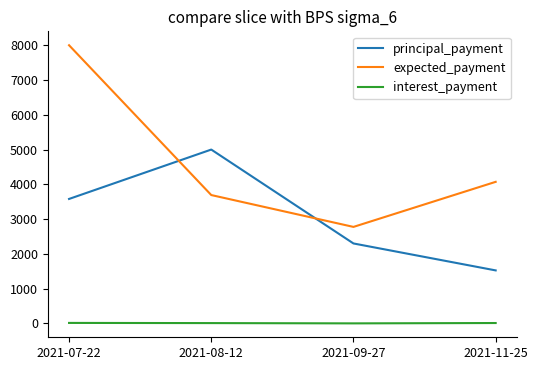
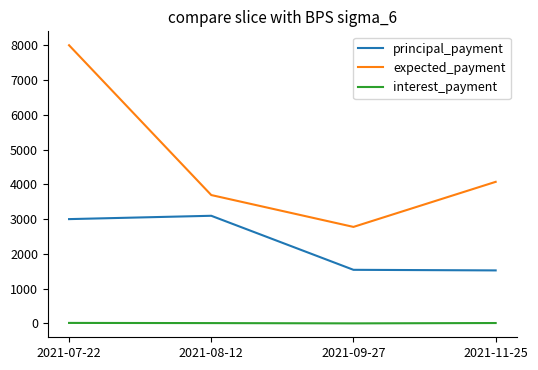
principal_payment, 2021-07-22: 3600 -> 3000
principal_payment, 2021-08-12: 5000 -> 3100
principal_payment, 2021-09-27: 2300 -> 1500
